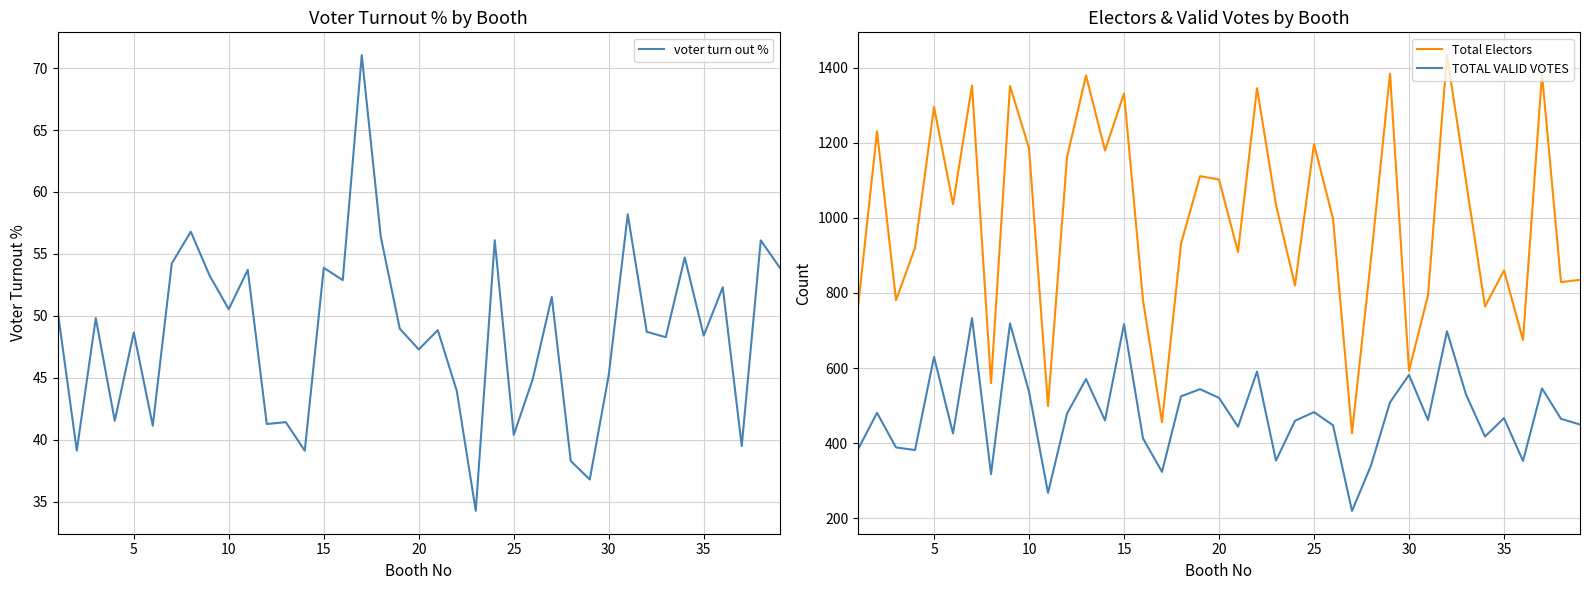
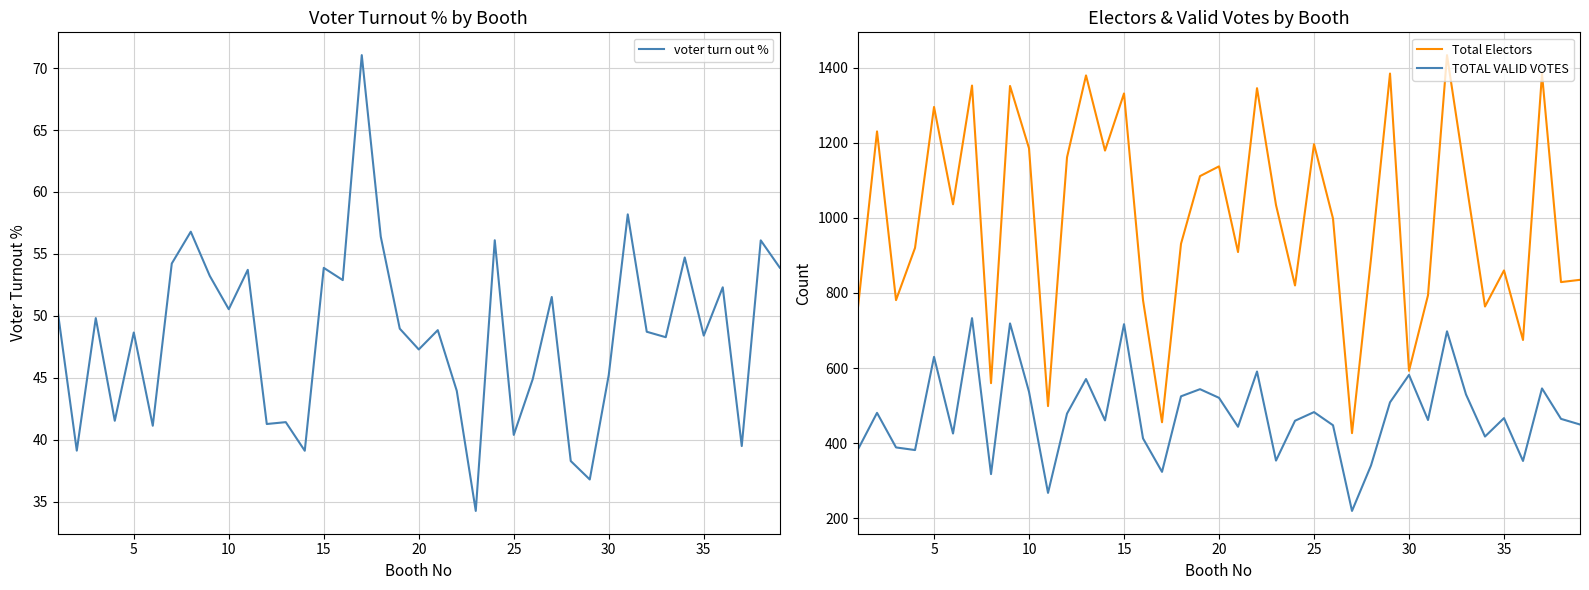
Electors & Valid Votes by Booth, Total Electors, 20: 1100 -> 1140
